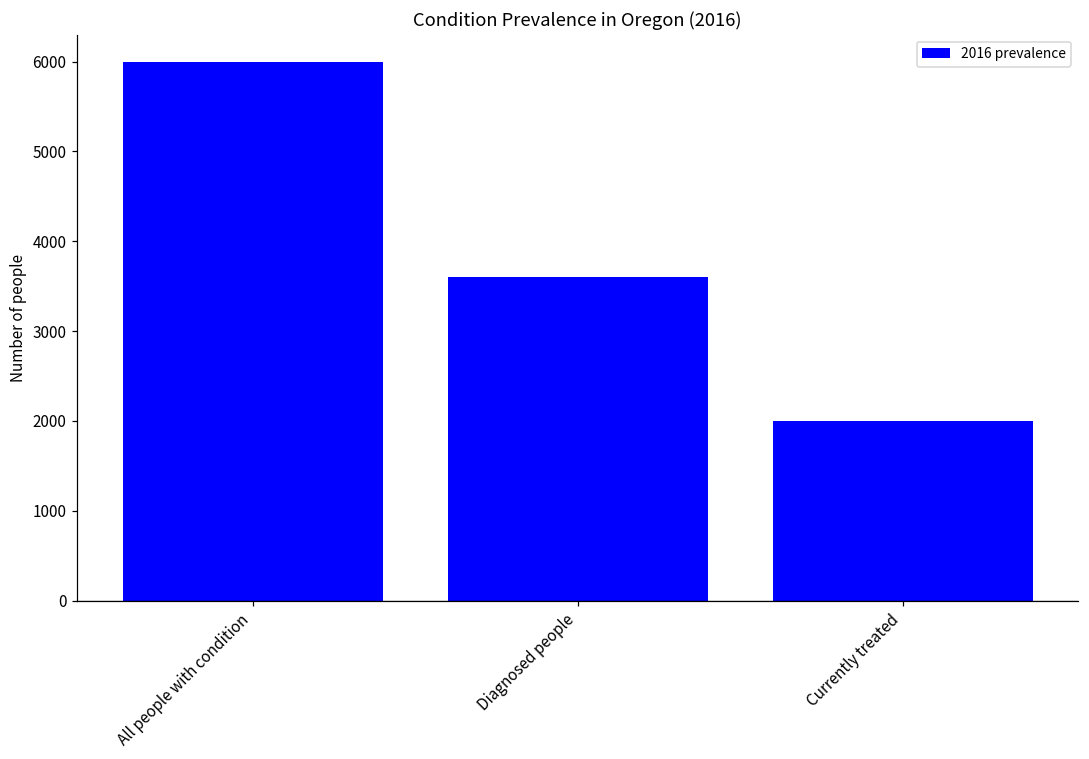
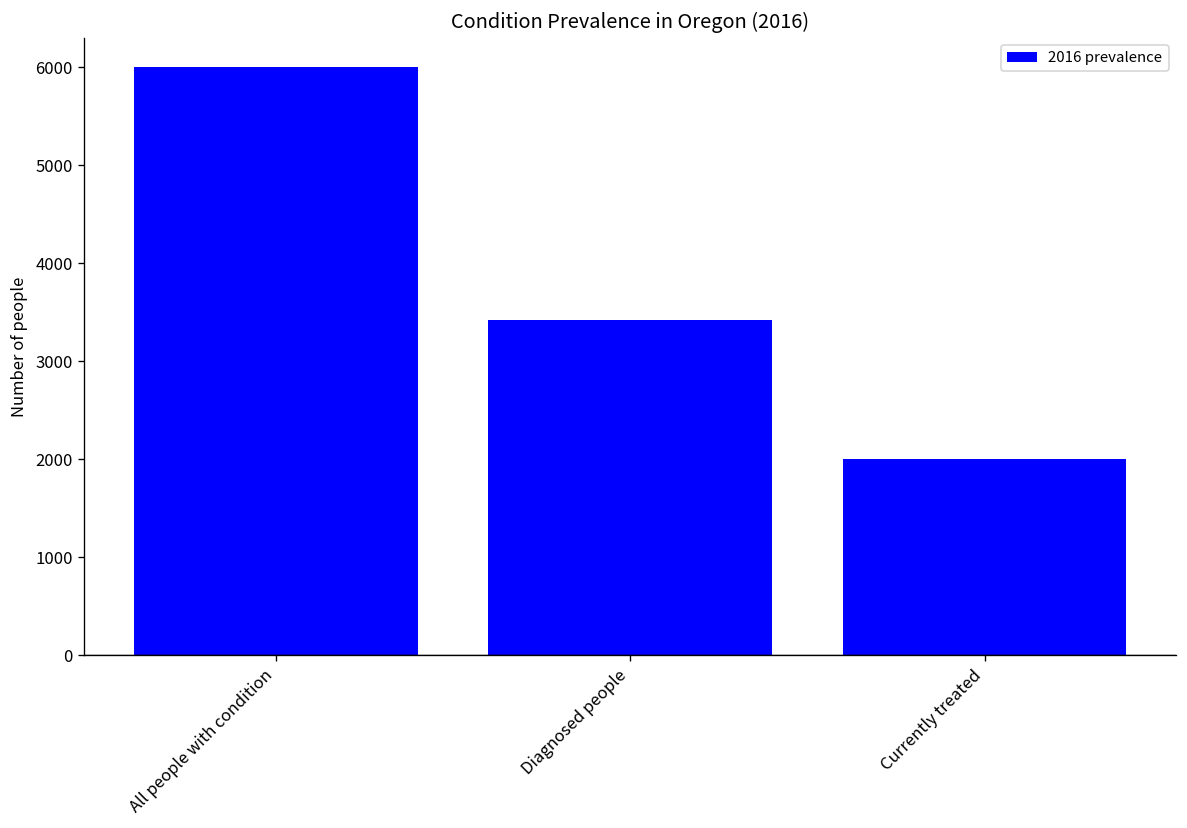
Diagnosed people: 3600 -> 3400
